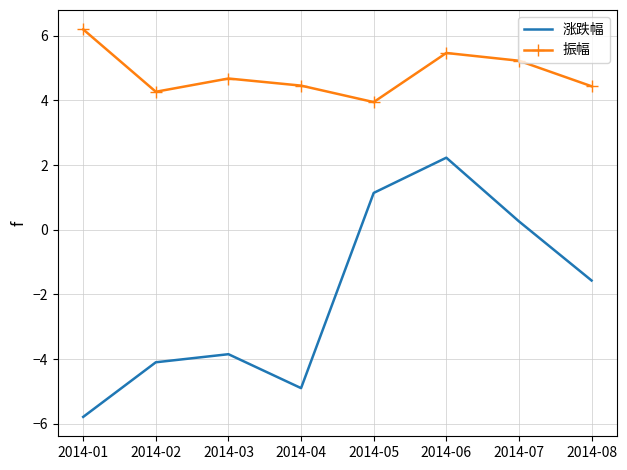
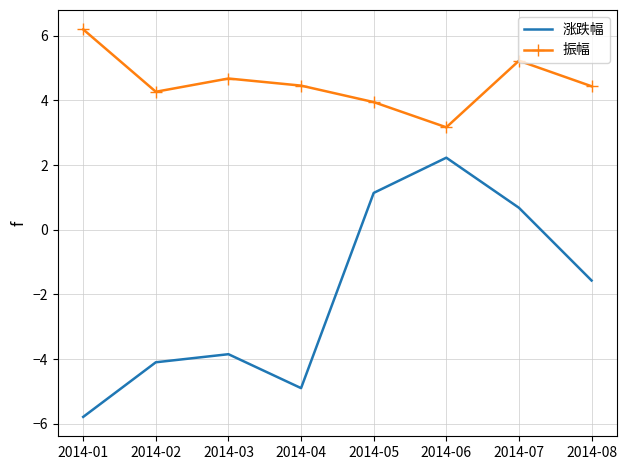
振幅, 2014-06: 5.5 -> 3.2
涨跌幅, 2014-07: 0.3 -> 0.7
